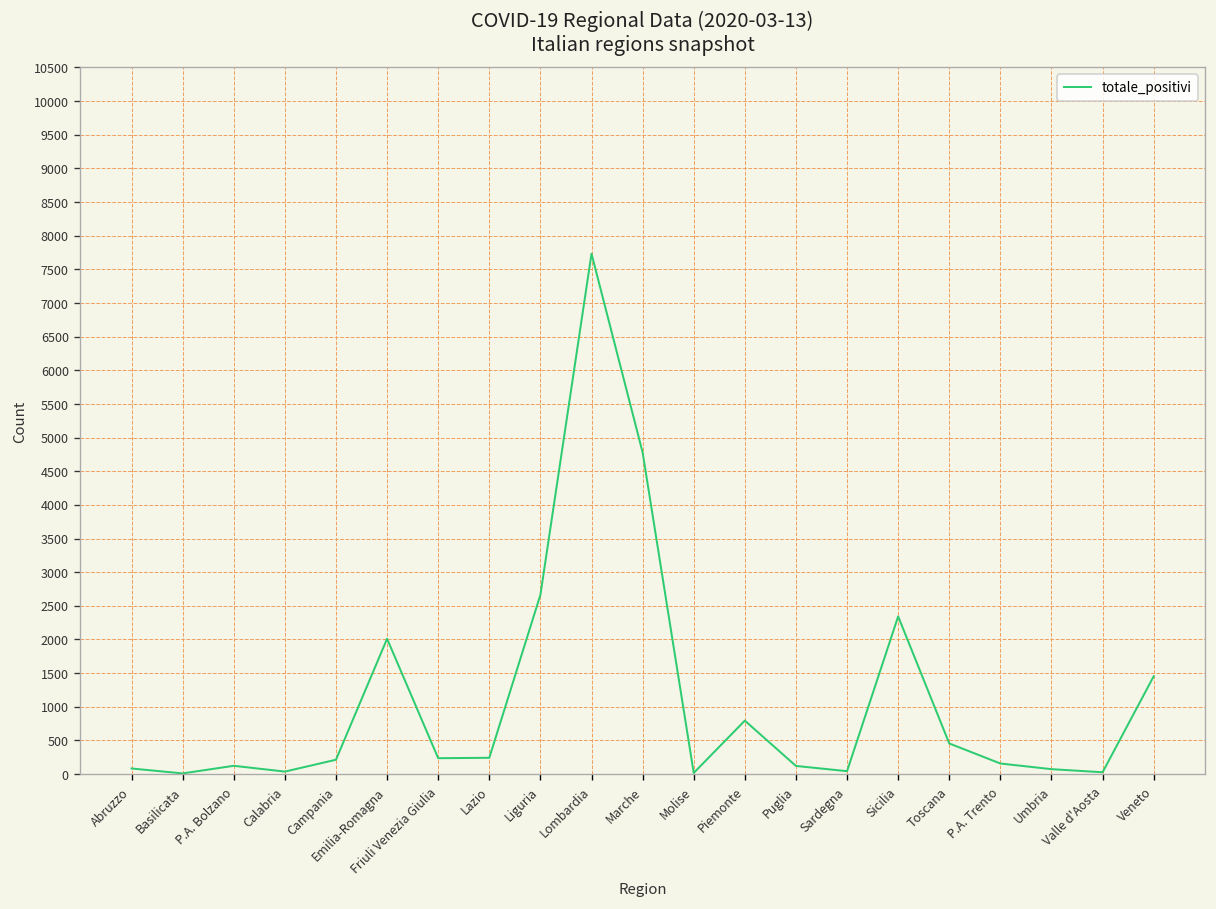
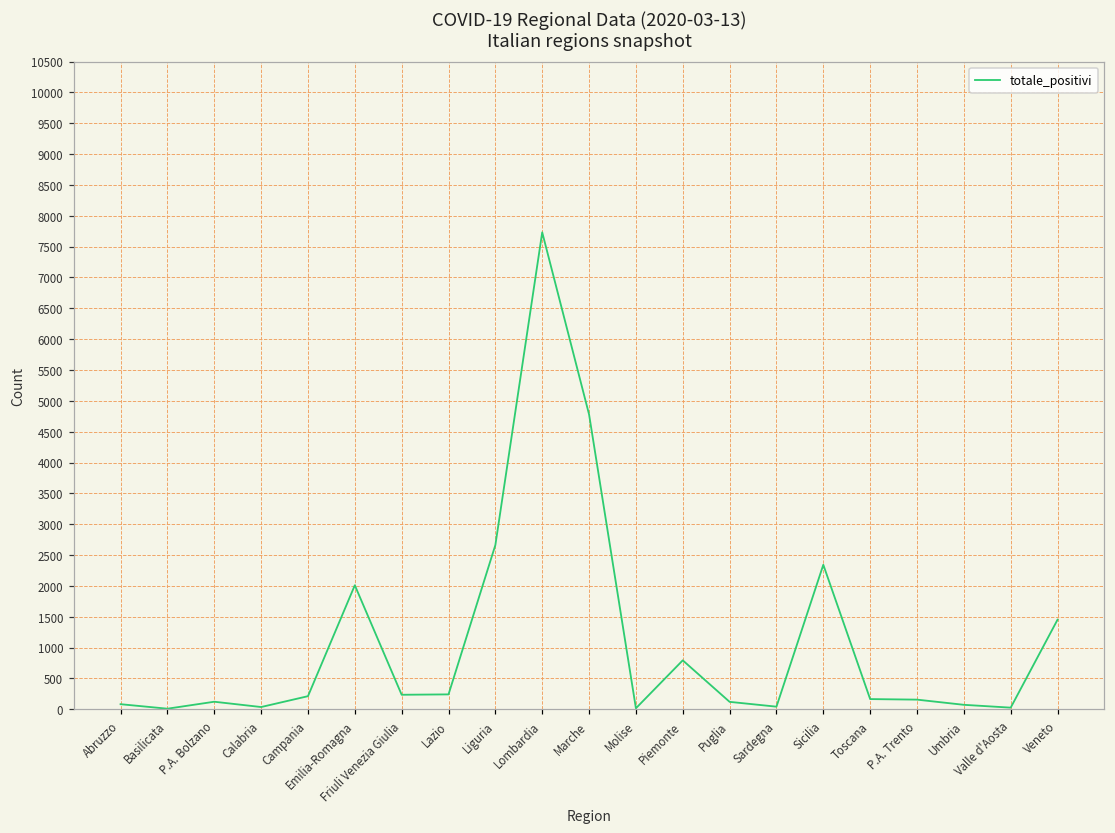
Toscana: 500 -> 200
